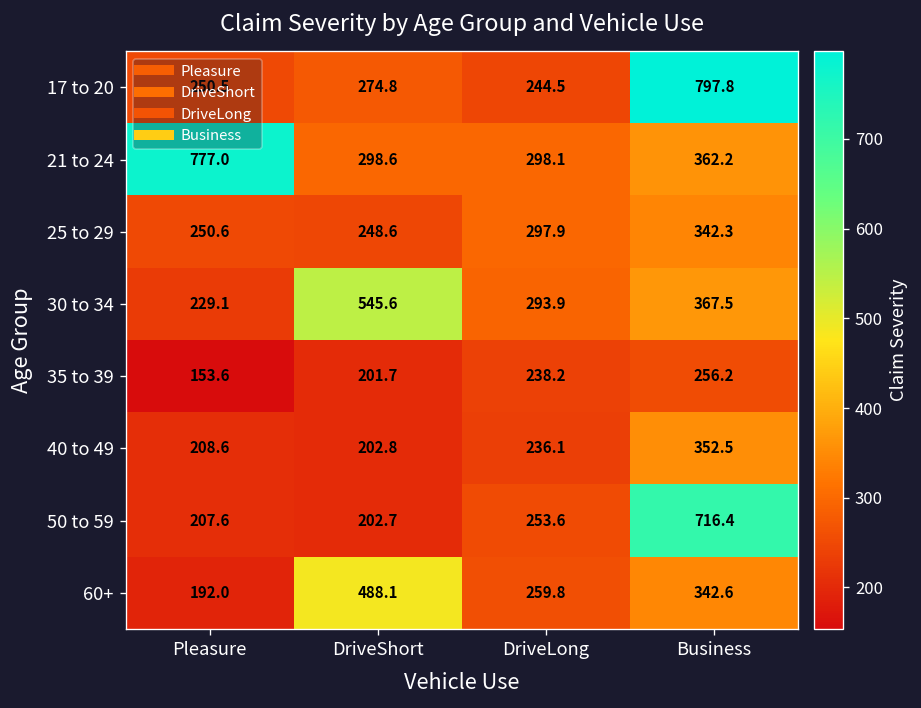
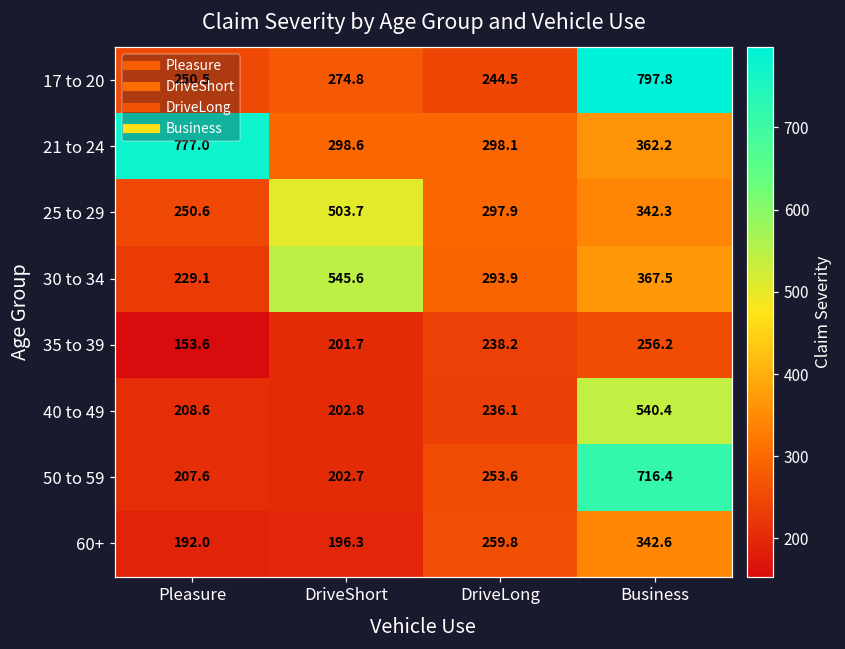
25 to 29, DriveShort: 248.6 -> 503.7
40 to 49, Business: 352.5 -> 540.4
60+, DriveShort: 488.1 -> 196.3
